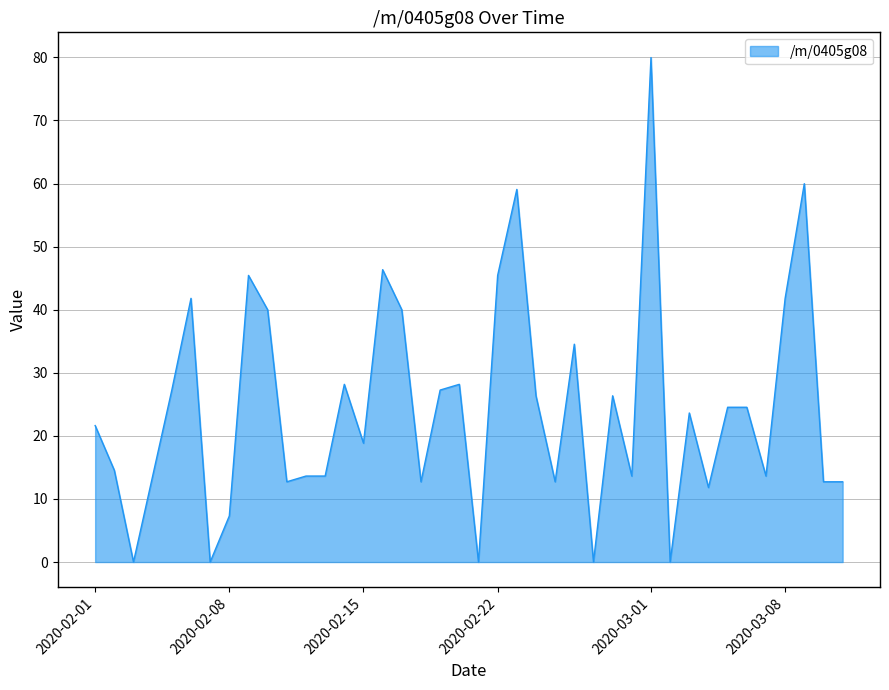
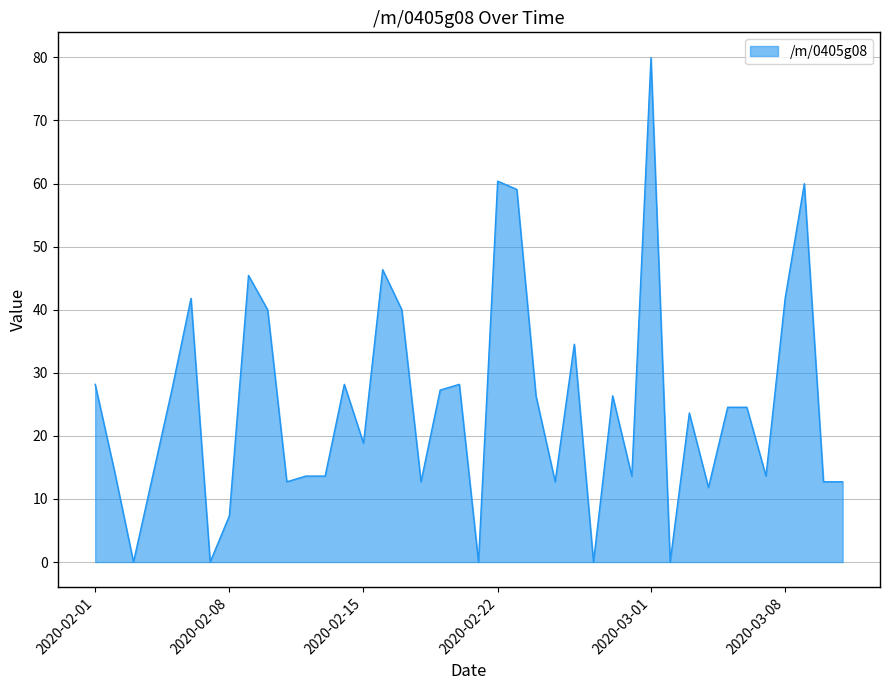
2020-02-01: 22 -> 28
2020-02-22: 45 -> 60
